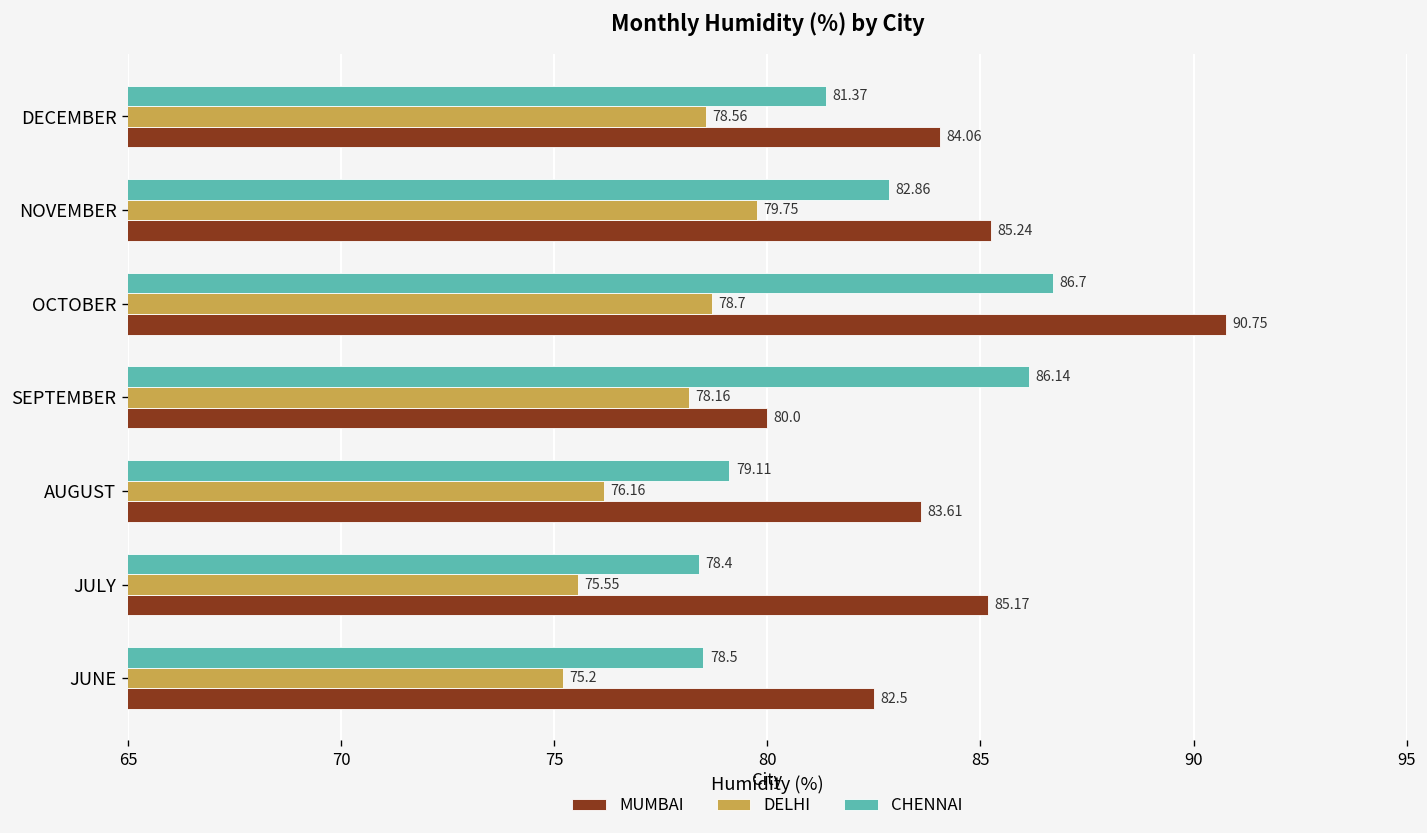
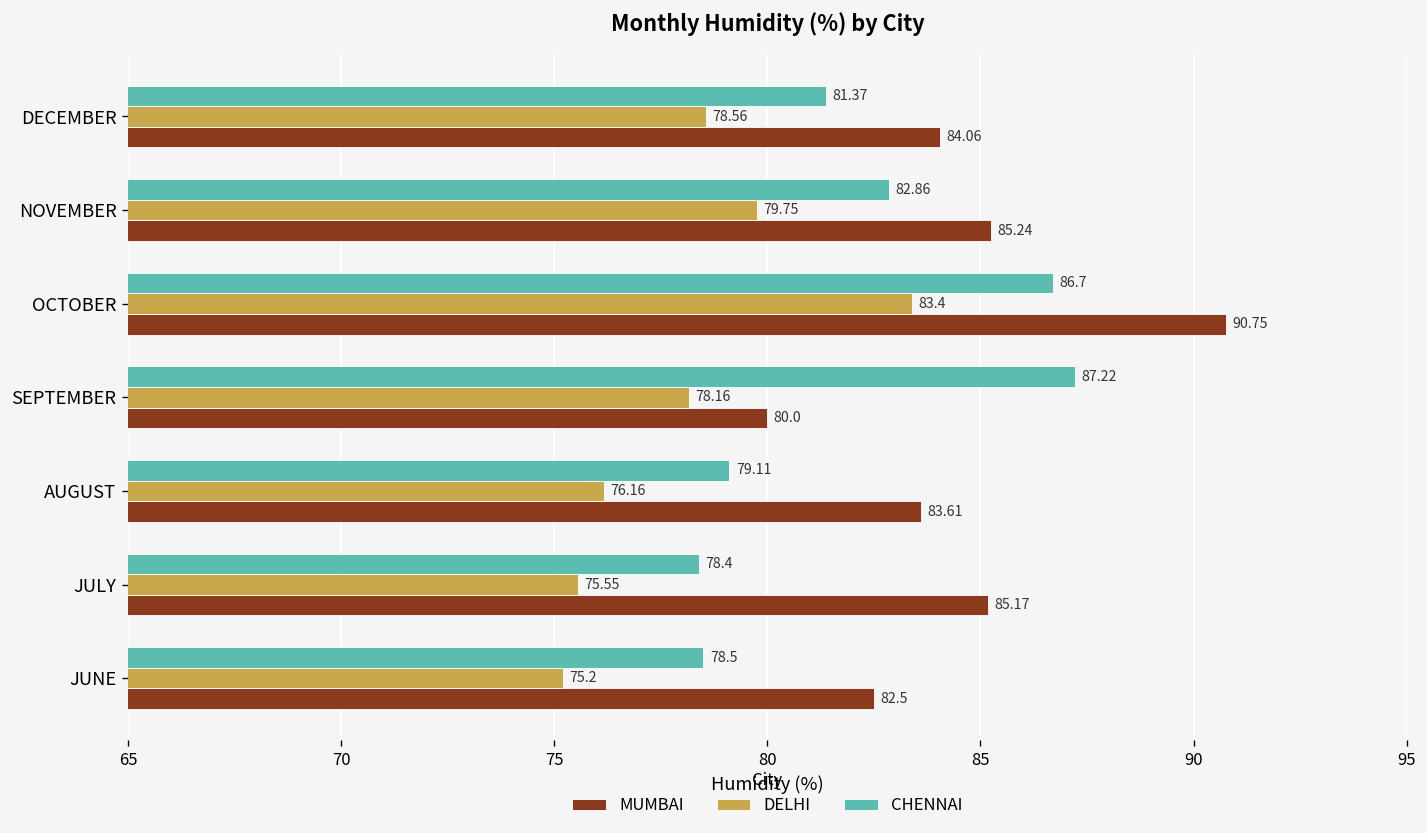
DELHI, OCTOBER: 78.7 -> 83.4
CHENNAI, SEPTEMBER: 86.14 -> 87.22
